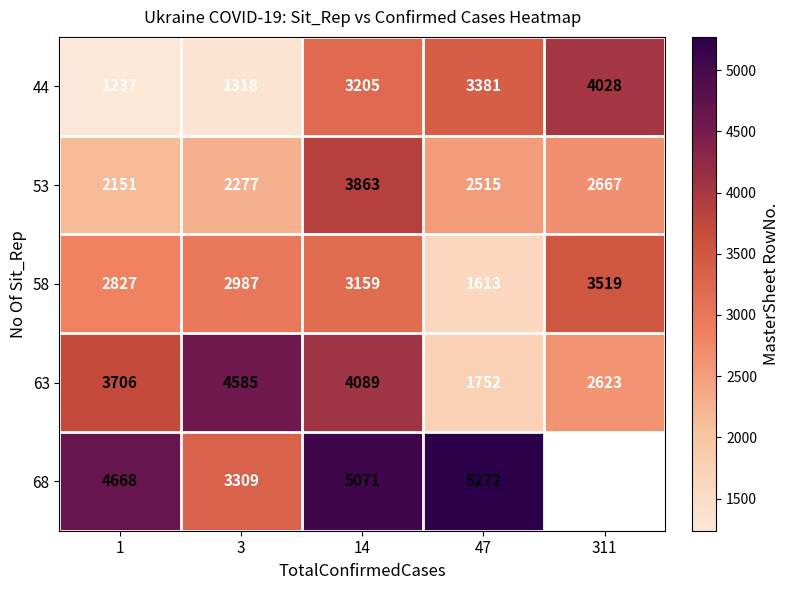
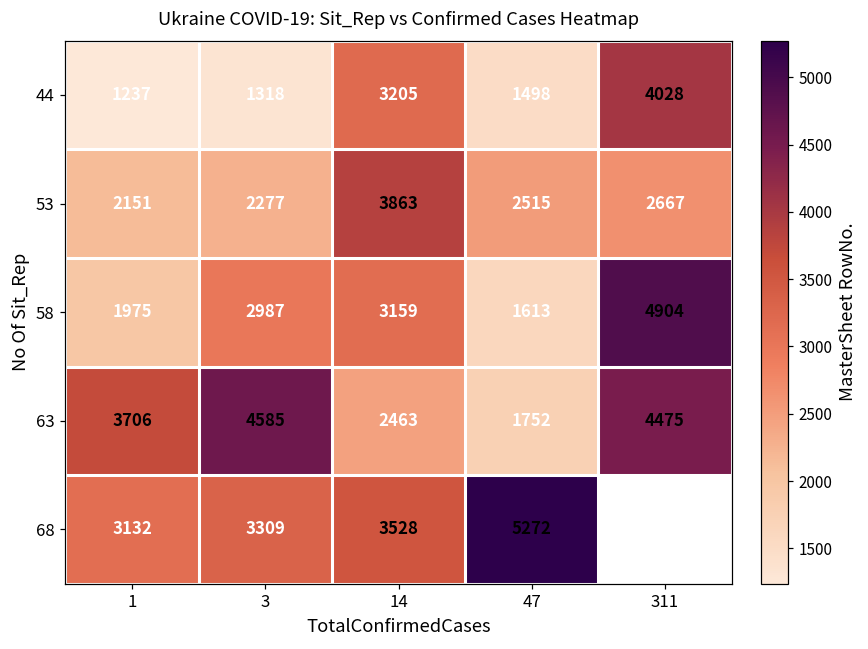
44, 47: 3381 -> 1498
58, 1: 2827 -> 1975
58, 311: 3519 -> 4904
63, 14: 4089 -> 2463
63, 311: 2623 -> 4475
68, 1: 4668 -> 3132
68, 14: 5071 -> 3528
